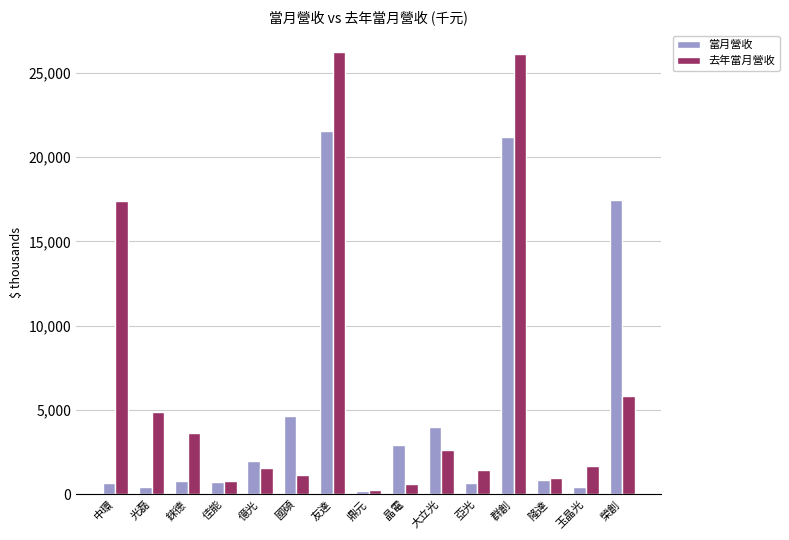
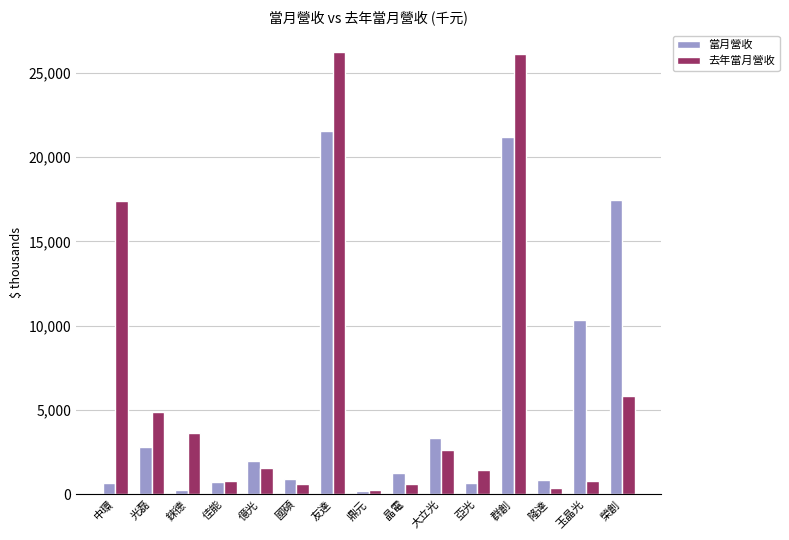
當月營收, 光磊: 400 -> 2,800
當月營收, 錸德: 800 -> 300
當月營收, 國碩: 4,700 -> 900
去年當月營收, 國碩: 1,200 -> 600
當月營收, 晶電: 2,900 -> 1,300
當月營收, 大立光: 4,000 -> 3,300
去年當月營收, 隆達: 1,000 -> 400
當月營收, 玉晶光: 400 -> 10,400
去年當月營收, 玉晶光: 1,700 -> 800
